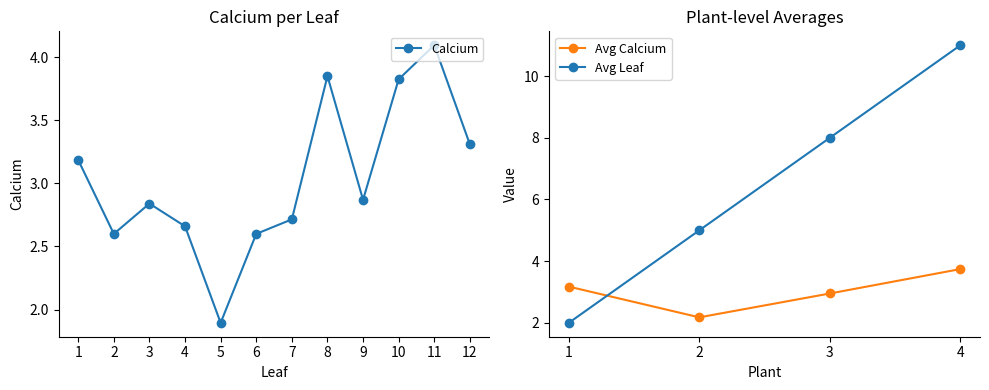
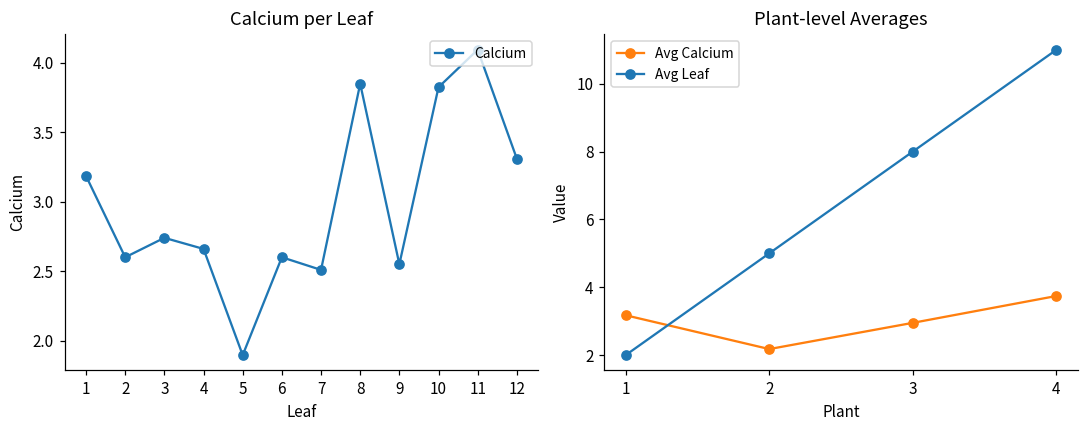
Calcium per Leaf, 3: 2.84 -> 2.74
Calcium per Leaf, 7: 2.72 -> 2.51
Calcium per Leaf, 9: 2.87 -> 2.55
